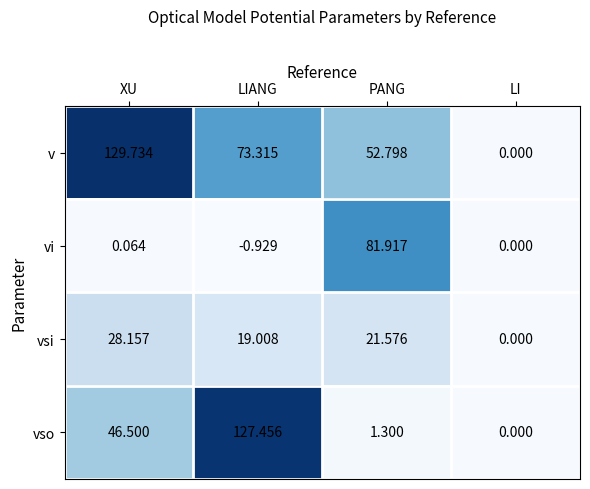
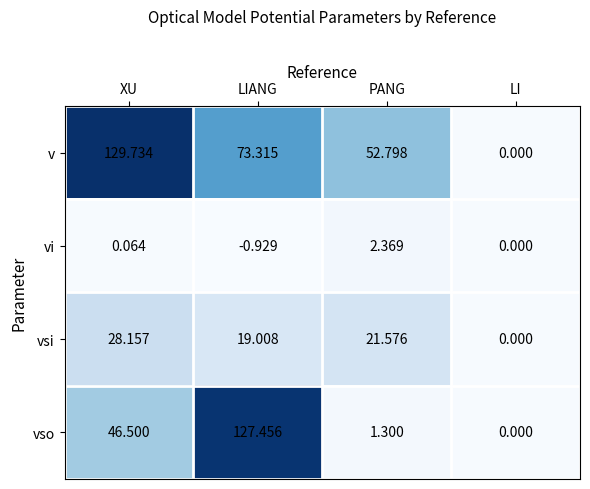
vi, PANG: 81.917 -> 2.369
